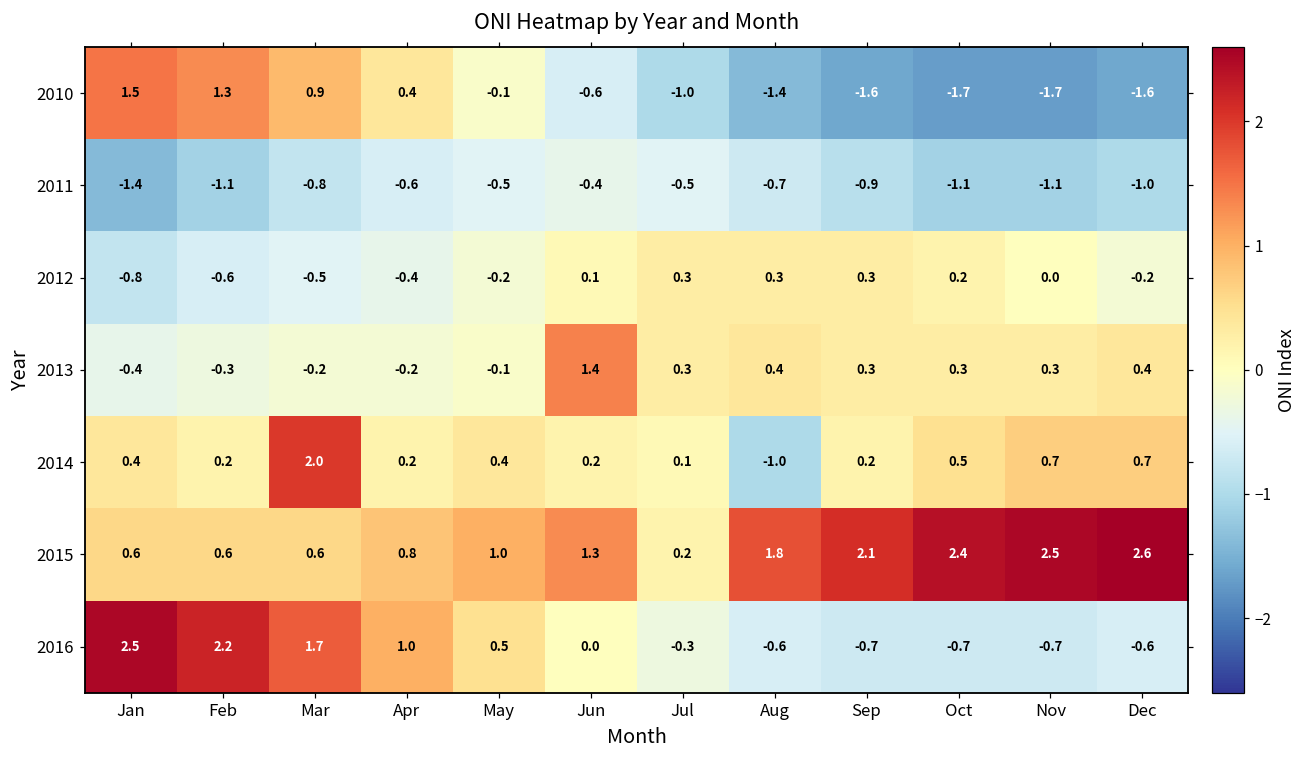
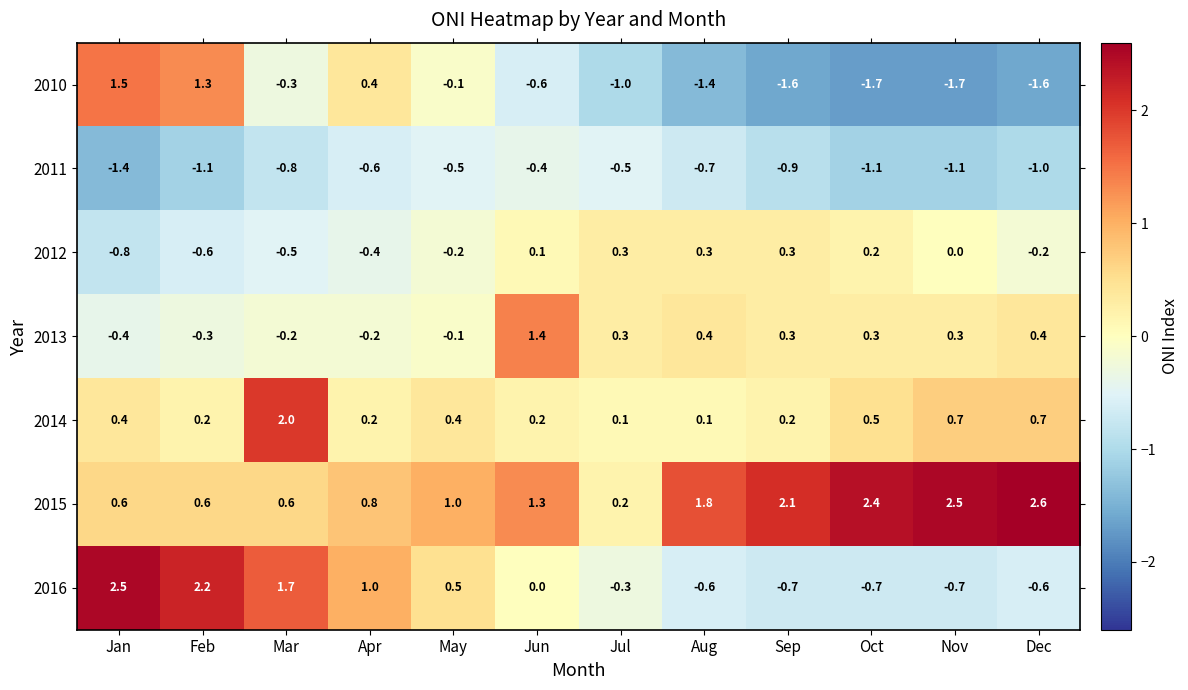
2010, Mar: 0.9 -> -0.3
2014, Aug: -1.0 -> 0.1
